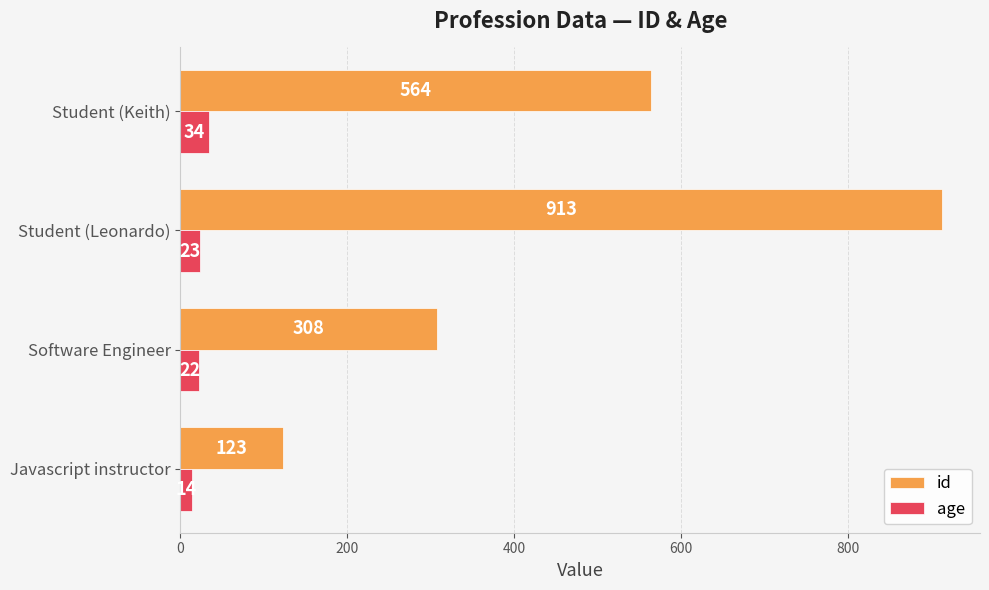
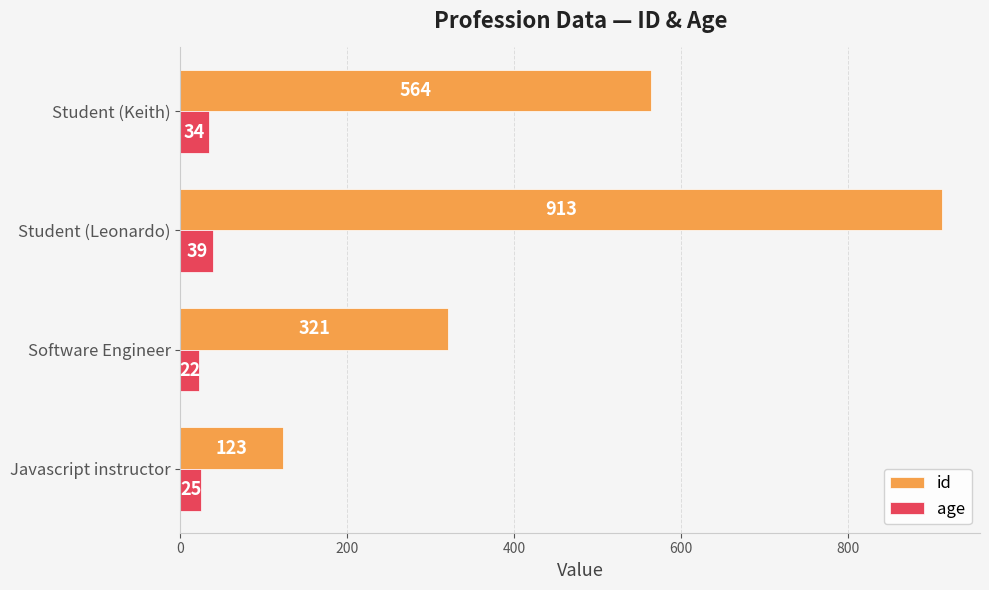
age, Student (Leonardo): 23 -> 39
id, Software Engineer: 308 -> 321
age, Javascript instructor: 10 -> 30
